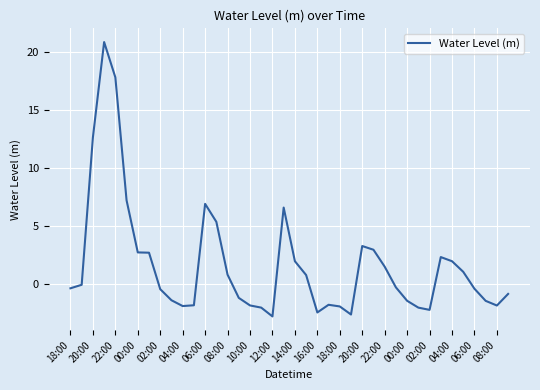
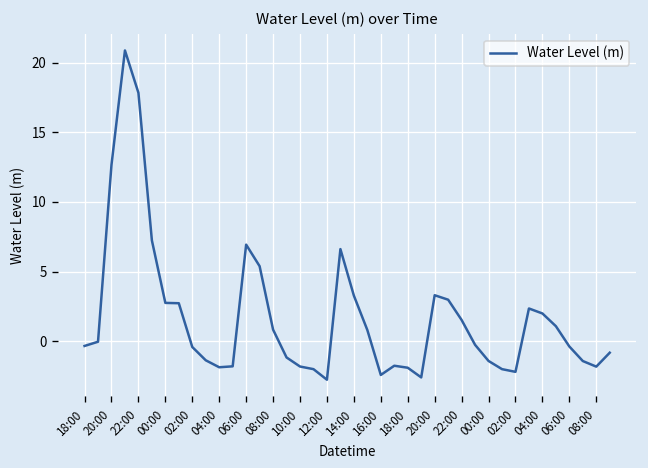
14:00: 2.0 -> 3.3
